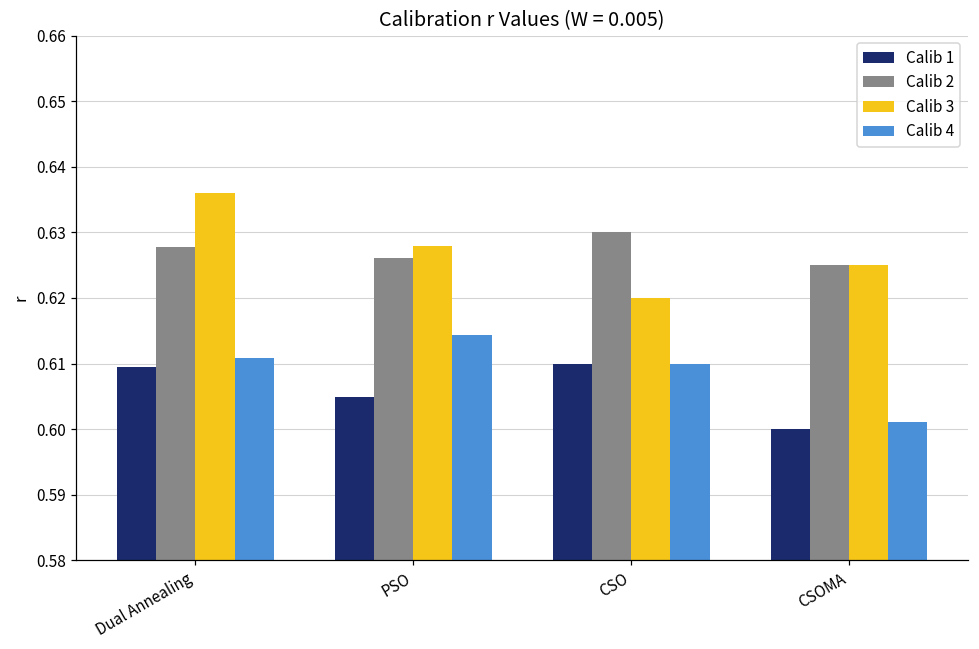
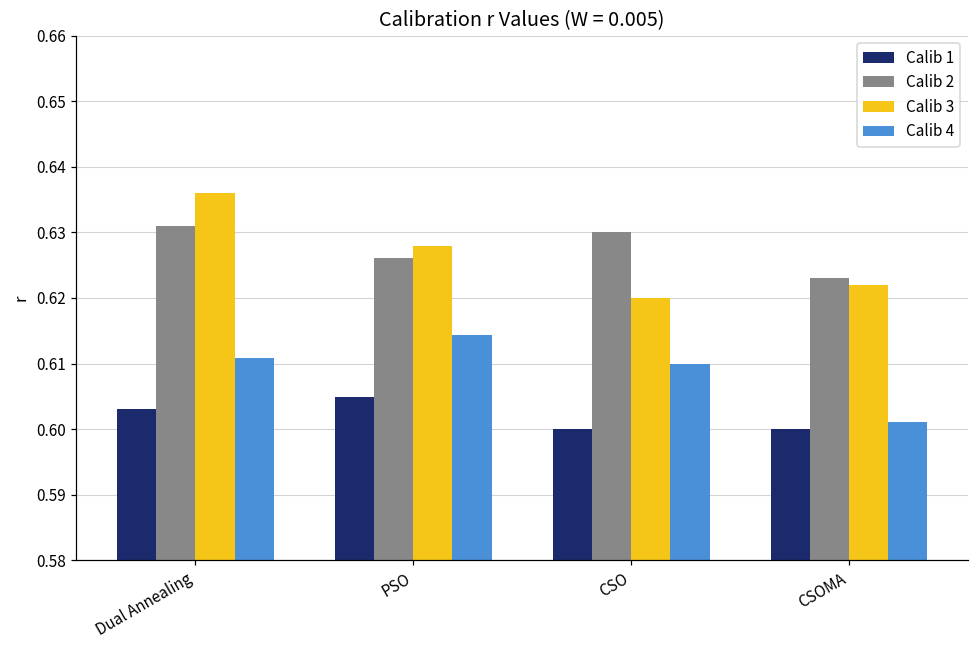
Calib 1, Dual Annealing: 0.609 -> 0.603
Calib 2, Dual Annealing: 0.628 -> 0.631
Calib 1, CSO: 0.61 -> 0.60
Calib 2, CSOMA: 0.625 -> 0.623
Calib 3, CSOMA: 0.625 -> 0.622
